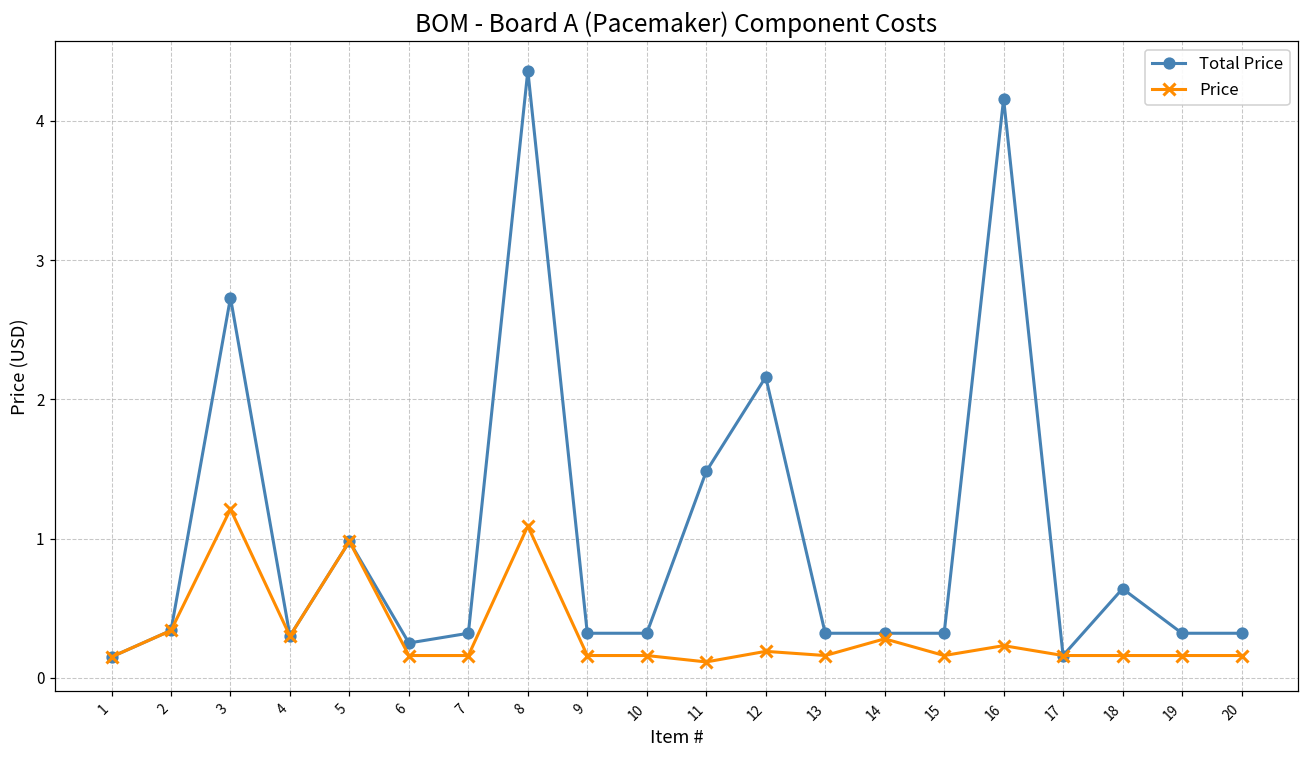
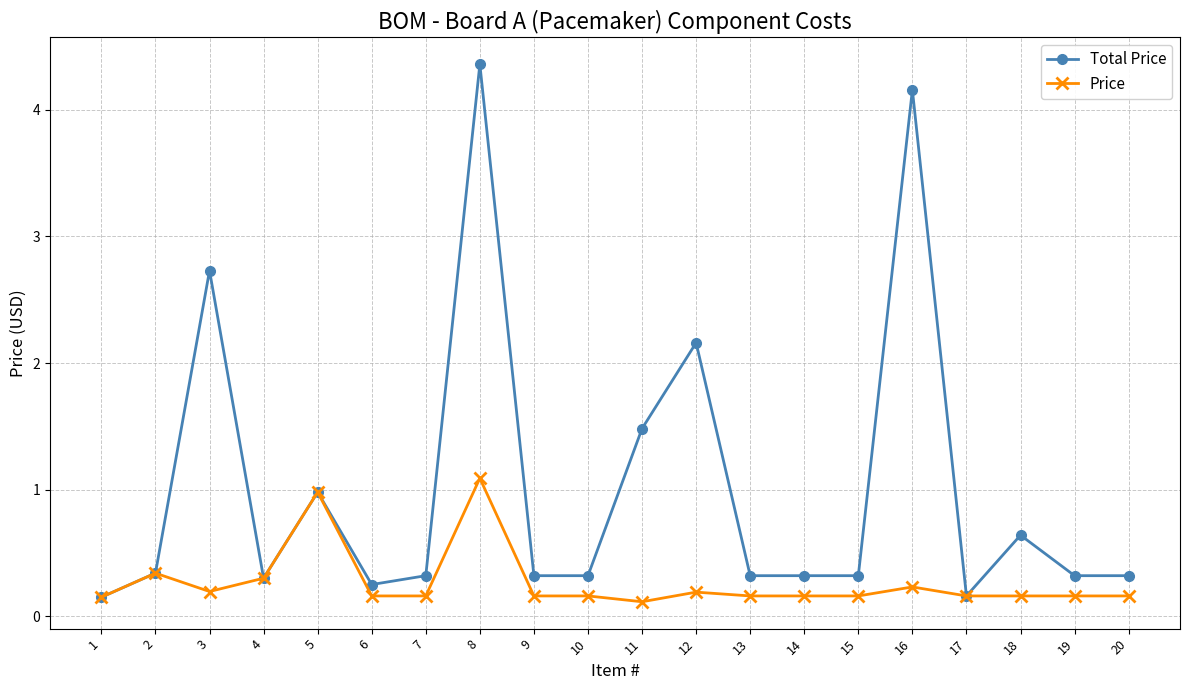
Price, 3: 1.21 -> 0.20
Price, 14: 0.28 -> 0.16
